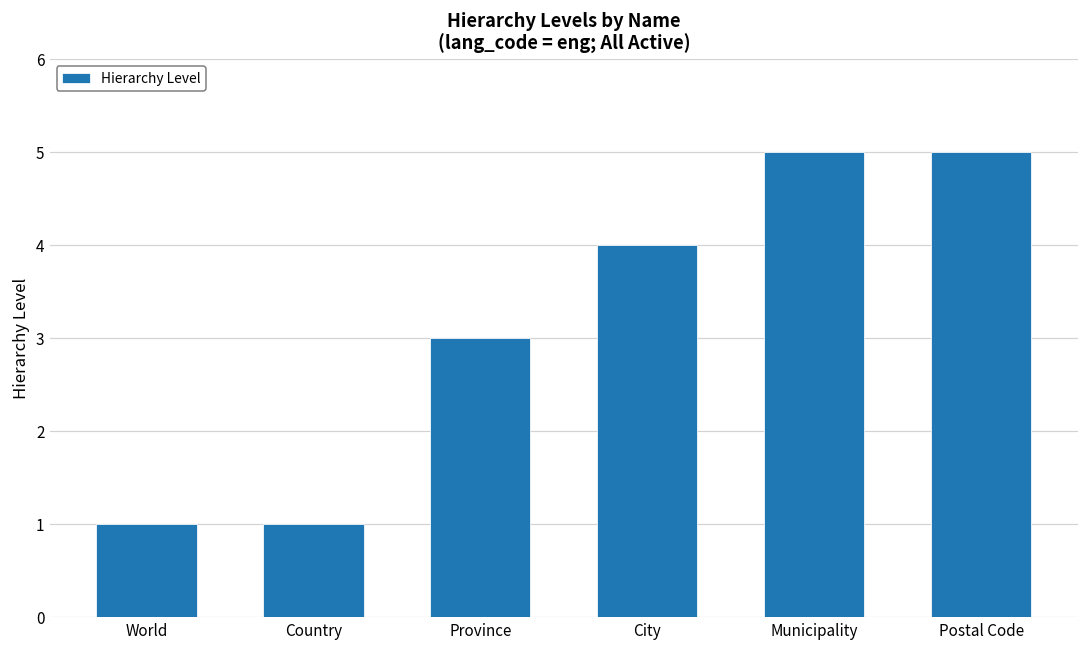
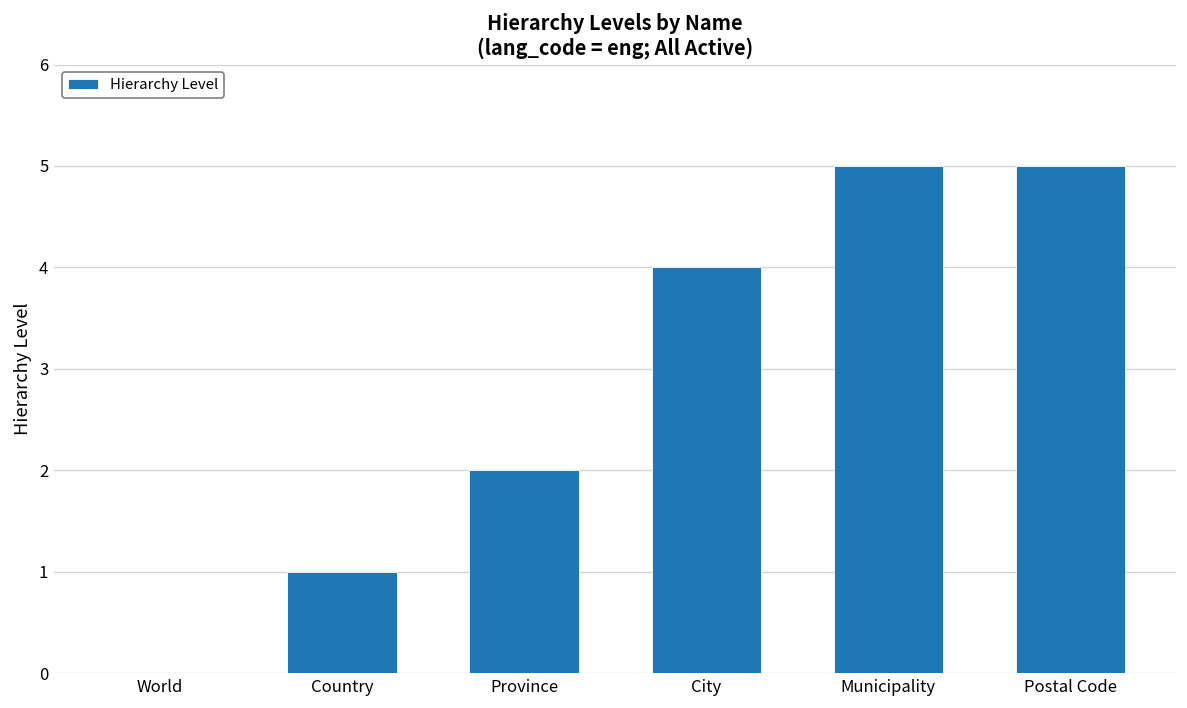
World: 1 -> 0
Province: 3 -> 2
